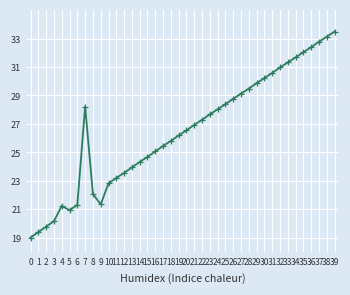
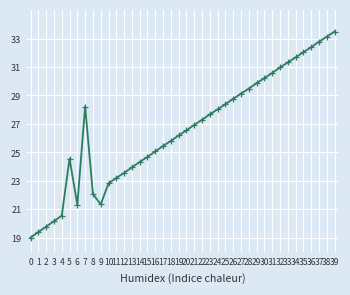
4: 21.2 -> 20.5
5: 20.9 -> 24.5
